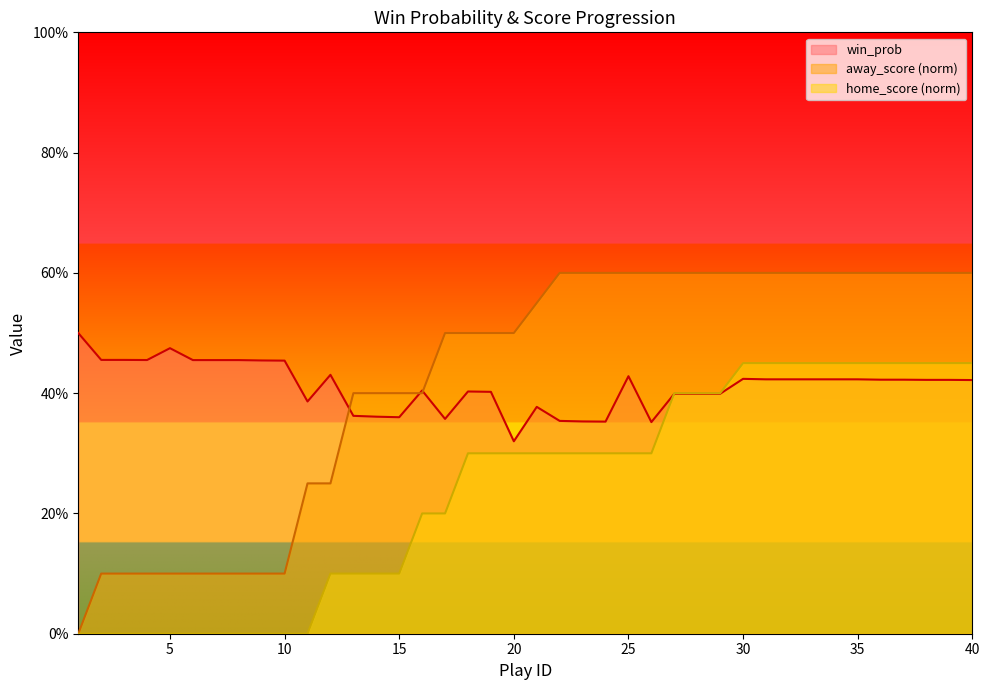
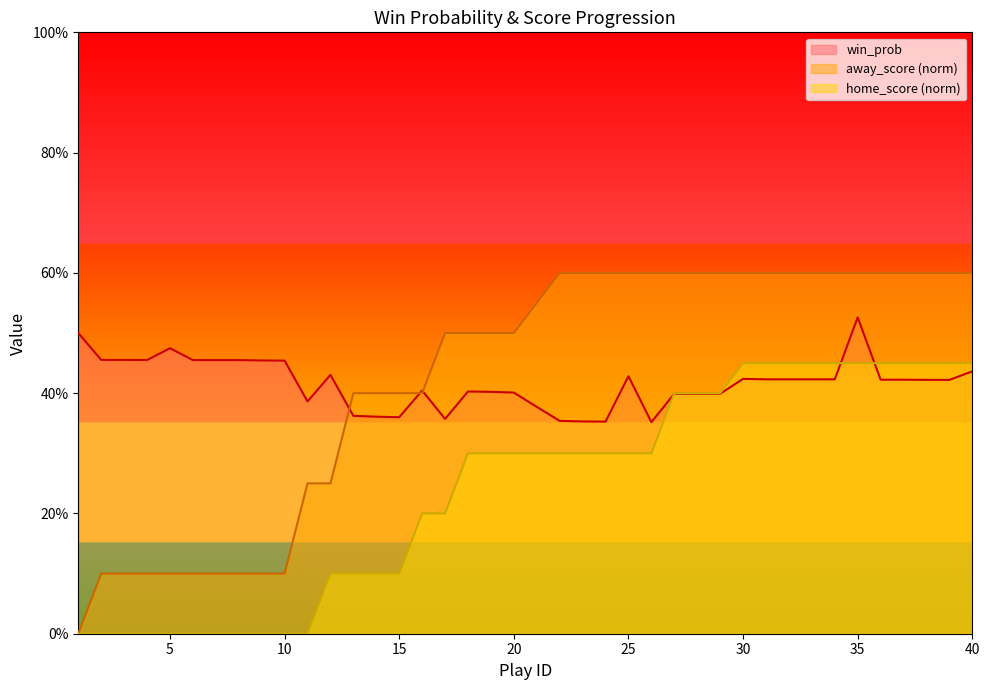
win_prob, 20: 32% -> 40%
win_prob, 35: 42% -> 53%
win_prob, 40: 42% -> 44%
